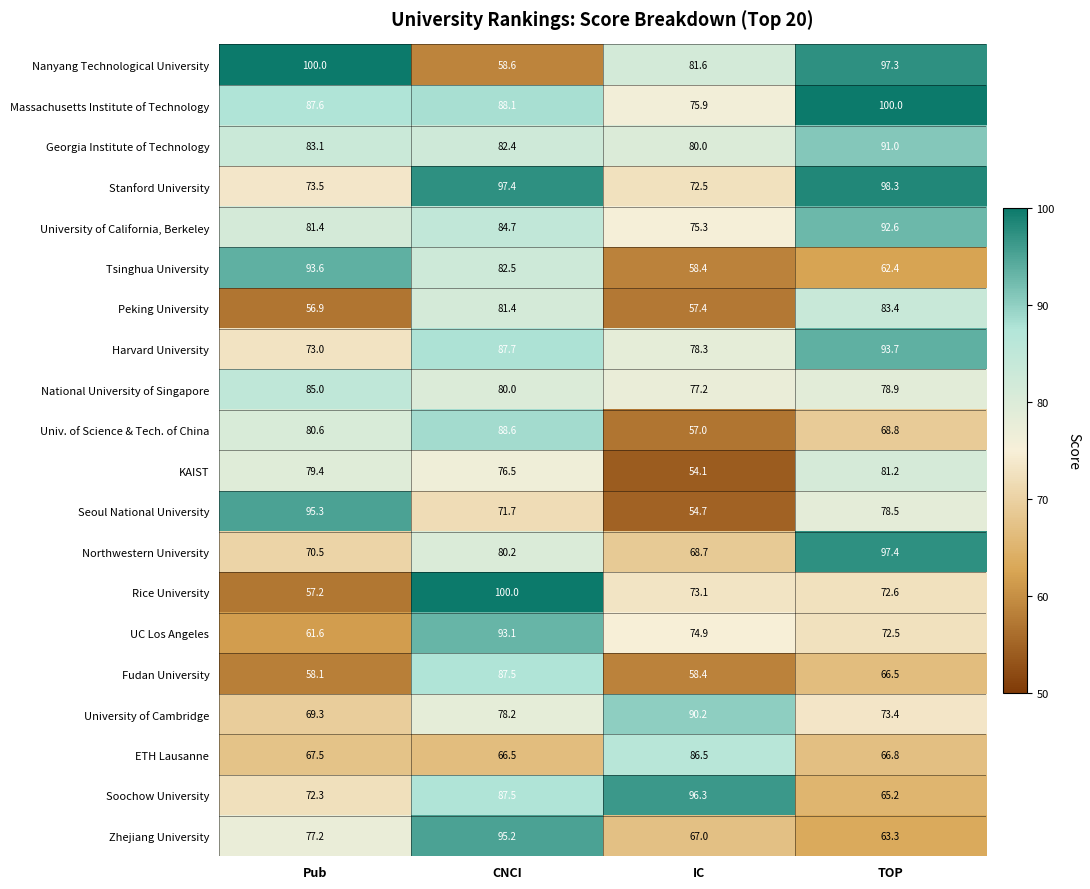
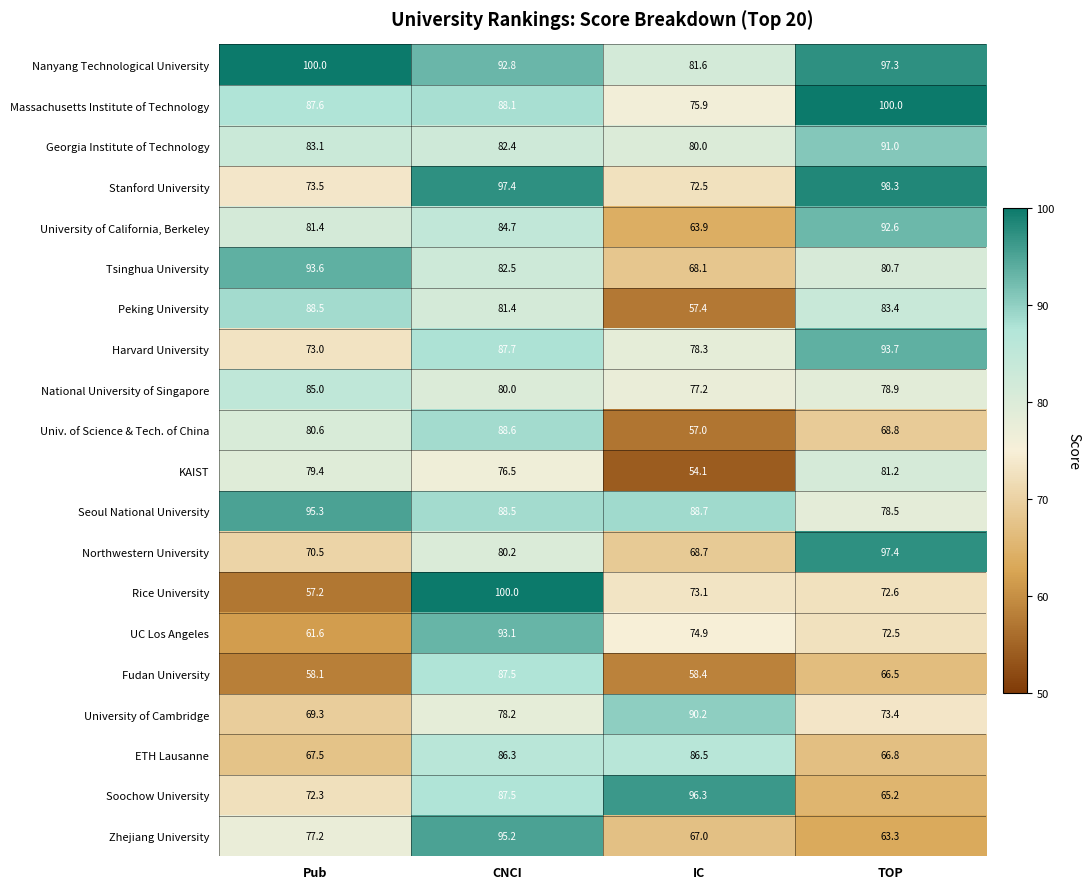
Nanyang Technological University, CNCI: 58.6 -> 92.8
University of California, Berkeley, IC: 75.3 -> 63.9
Tsinghua University, IC: 58.4 -> 68.1
Tsinghua University, TOP: 62.4 -> 80.7
Peking University, Pub: 56.9 -> 88.5
Seoul National University, CNCI: 71.7 -> 88.5
Seoul National University, IC: 54.7 -> 88.7
ETH Lausanne, CNCI: 66.5 -> 86.3
